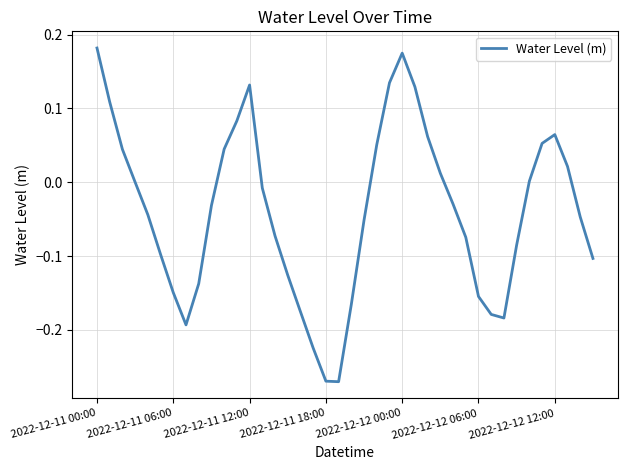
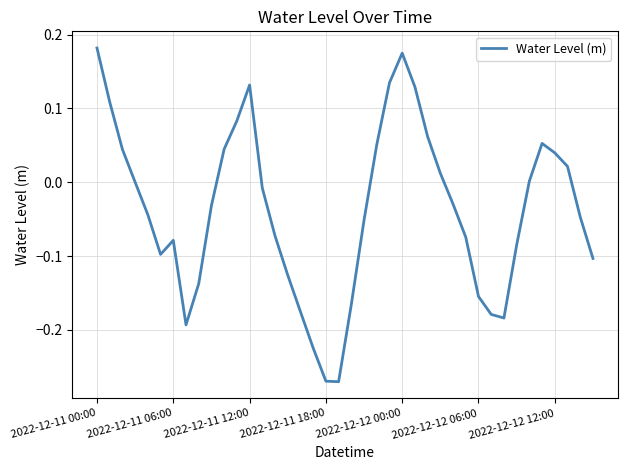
2022-12-11 06:00: -0.15 -> -0.08
2022-12-12 12:00: 0.06 -> 0.04
